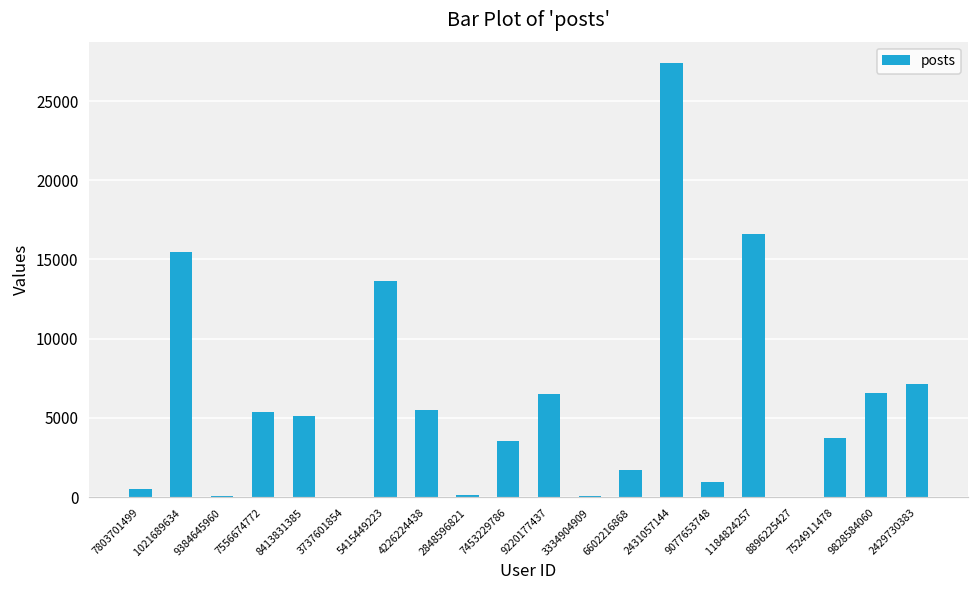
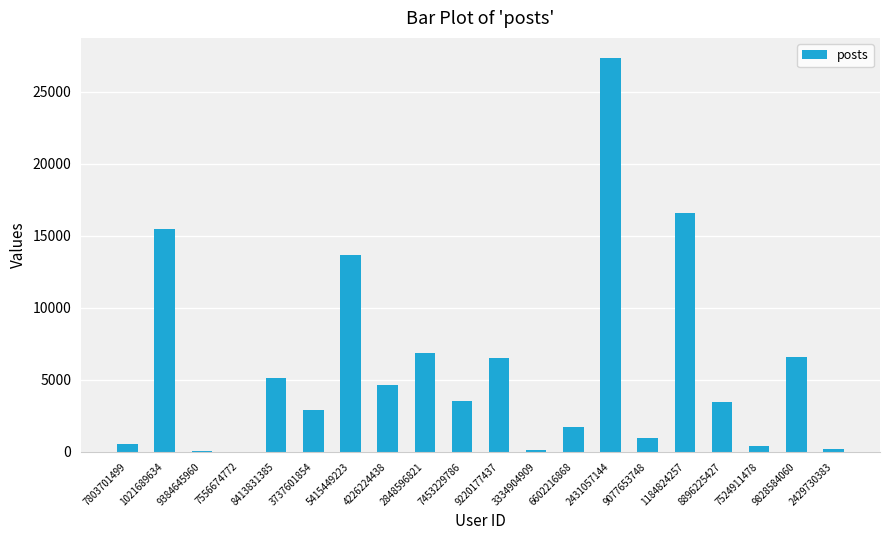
7556674772: 5400 -> 0
3737601854: 0 -> 2900
4226224438: 5500 -> 4700
2848596821: 100 -> 6900
8896225427: 0 -> 3400
7524911478: 3700 -> 400
2429730383: 7100 -> 200
